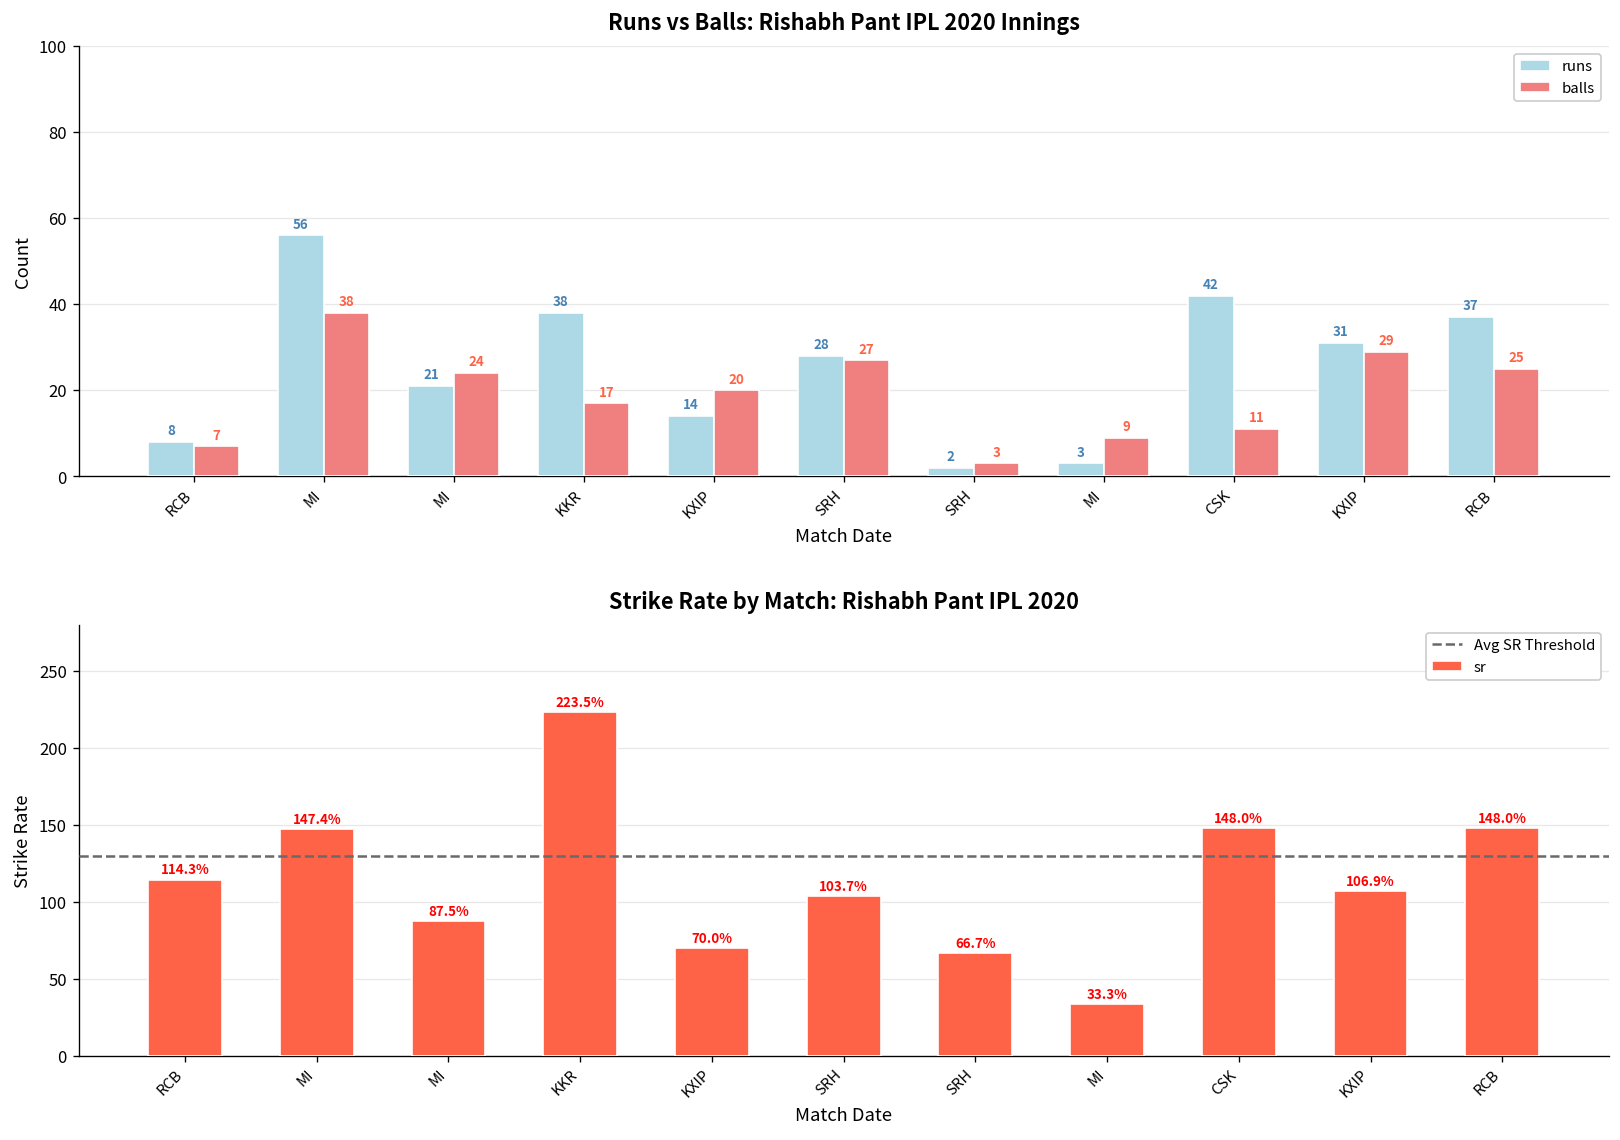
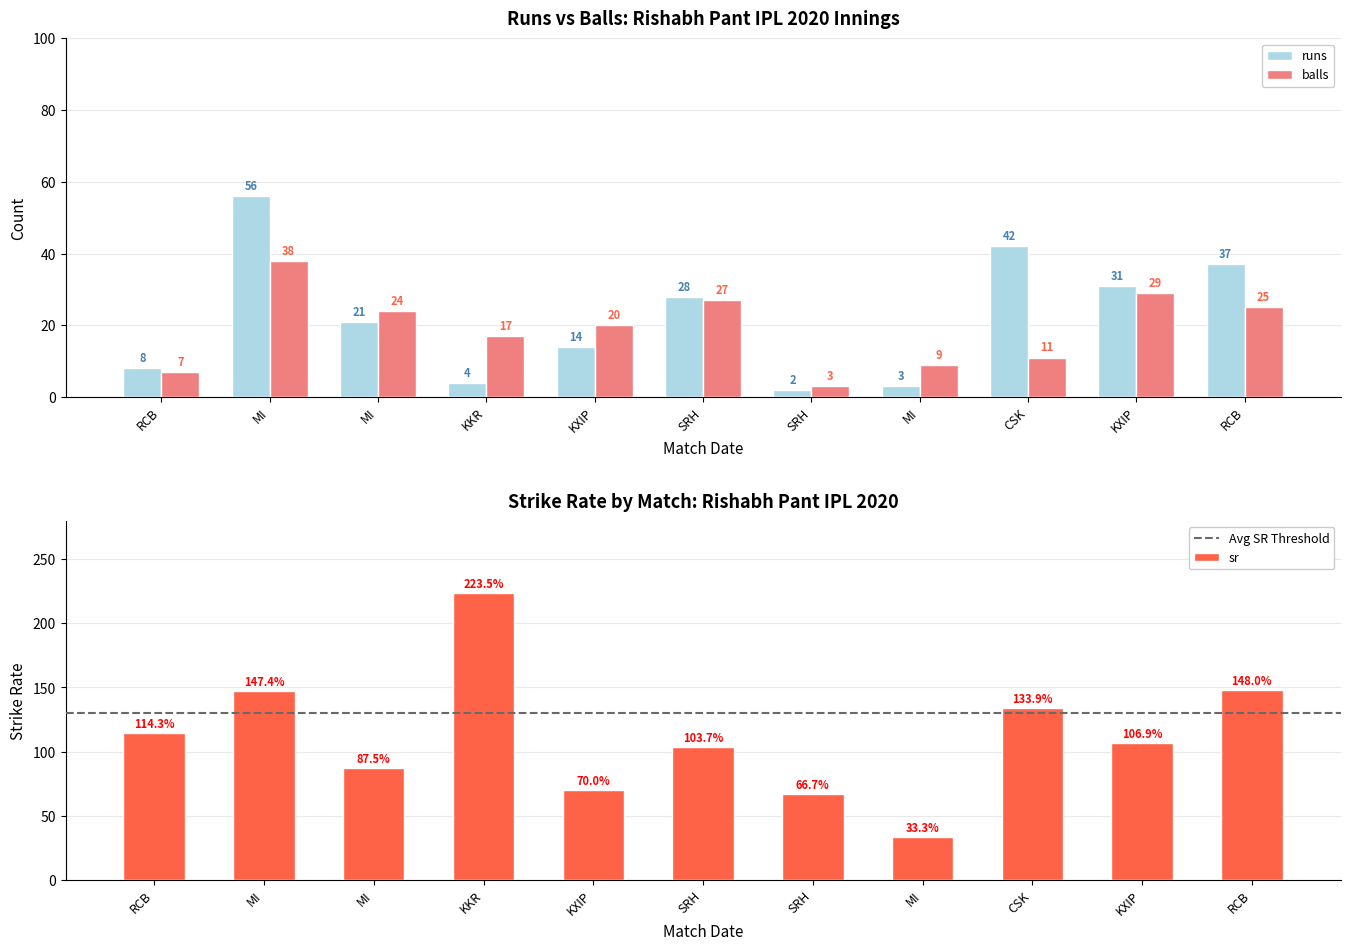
Runs vs Balls: Rishabh Pant IPL 2020 Innings, runs, KKR: 38 -> 4
Strike Rate by Match: Rishabh Pant IPL 2020, CSK: 148.0% -> 133.9%
